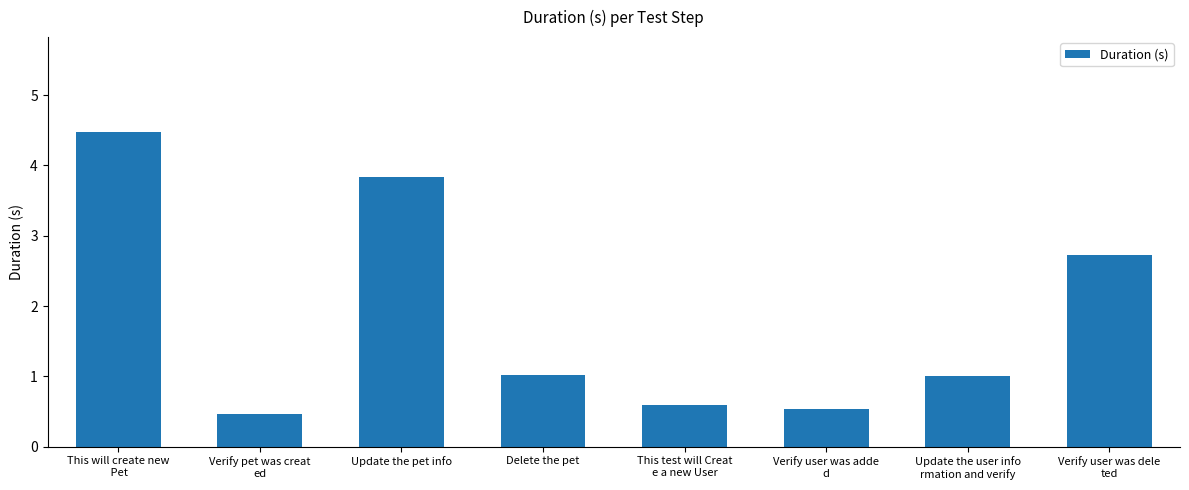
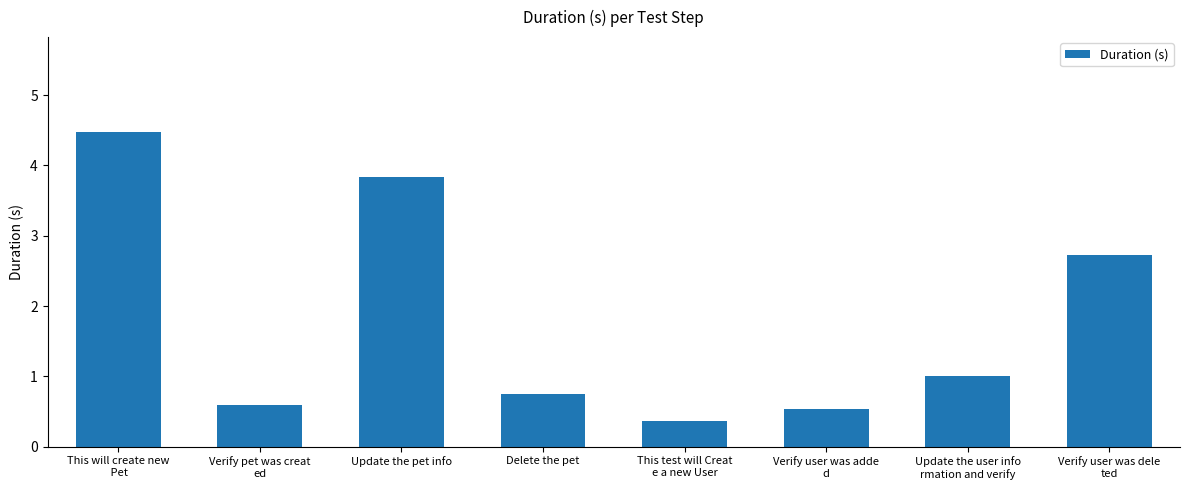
Verify pet was creat ed: 0.5 -> 0.6
Delete the pet: 1.0 -> 0.8
This test will Creat e a new User: 0.6 -> 0.4
